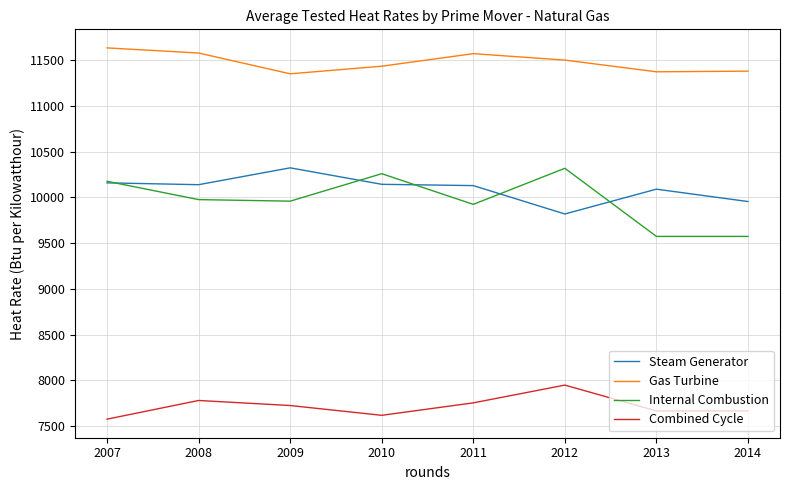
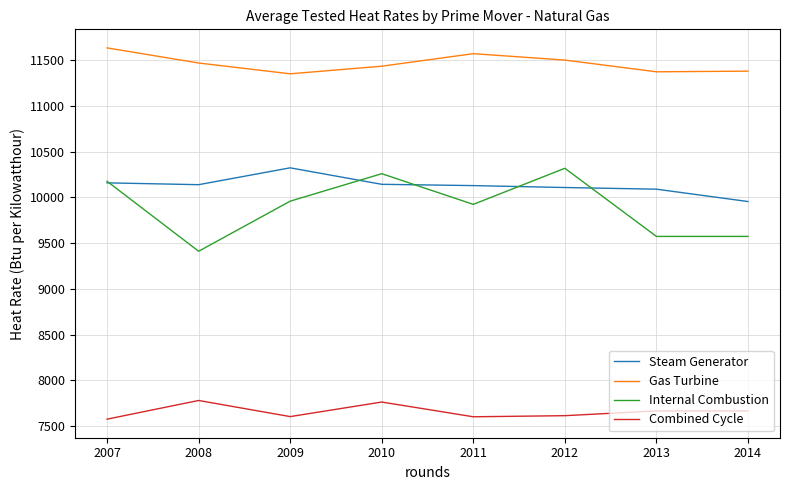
Gas Turbine, 2008: 11600 -> 11500
Internal Combustion, 2008: 10000 -> 9400
Combined Cycle, 2009: 7700 -> 7600
Combined Cycle, 2010: 7600 -> 7800
Combined Cycle, 2011: 7800 -> 7600
Steam Generator, 2012: 9800 -> 10100
Combined Cycle, 2012: 7900 -> 7600
